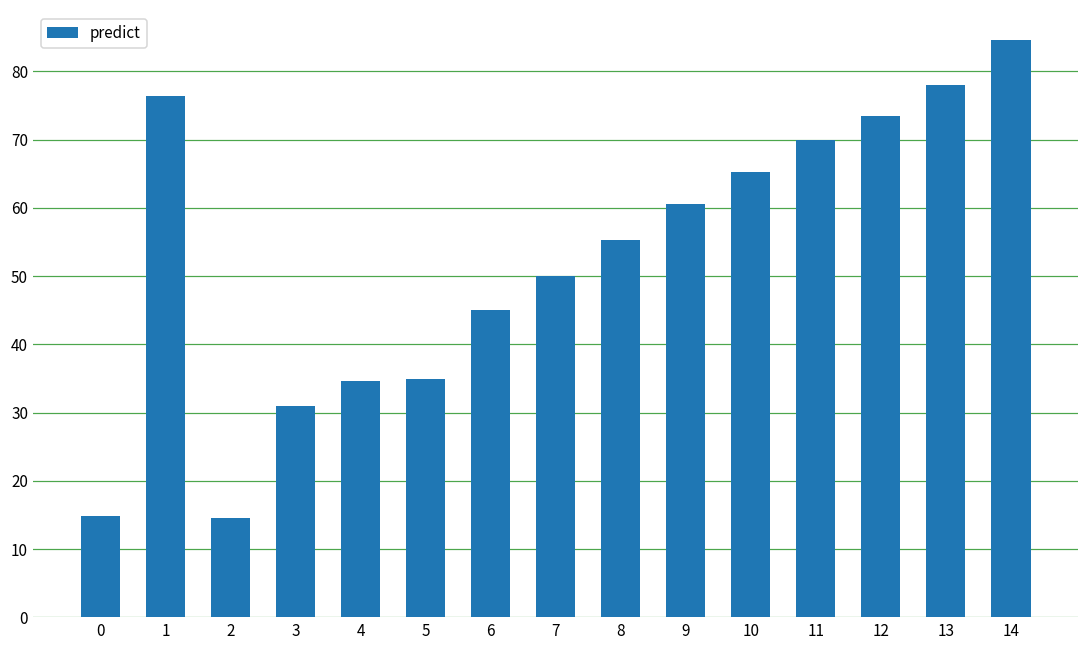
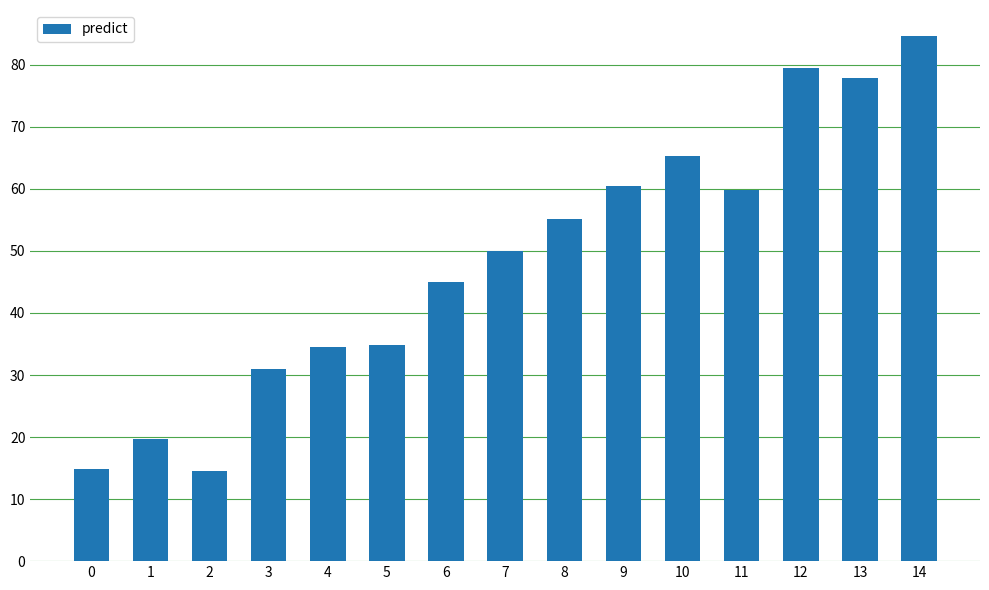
1: 76 -> 20
11: 70 -> 60
12: 74 -> 79
